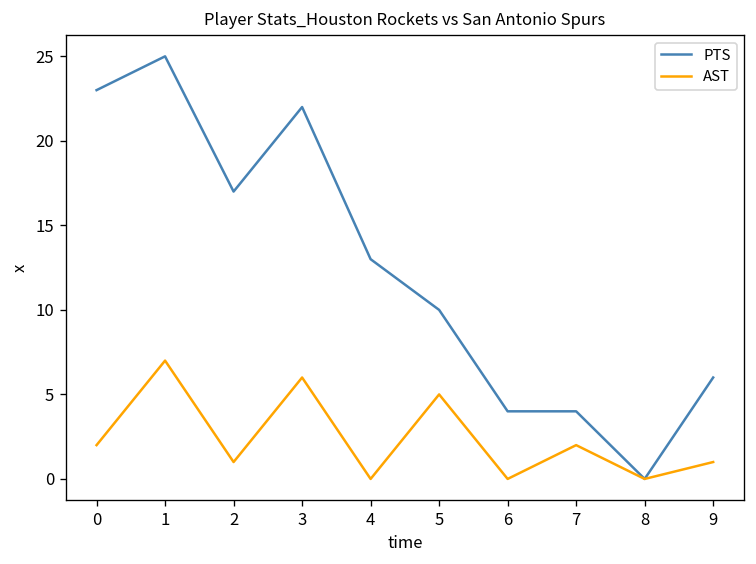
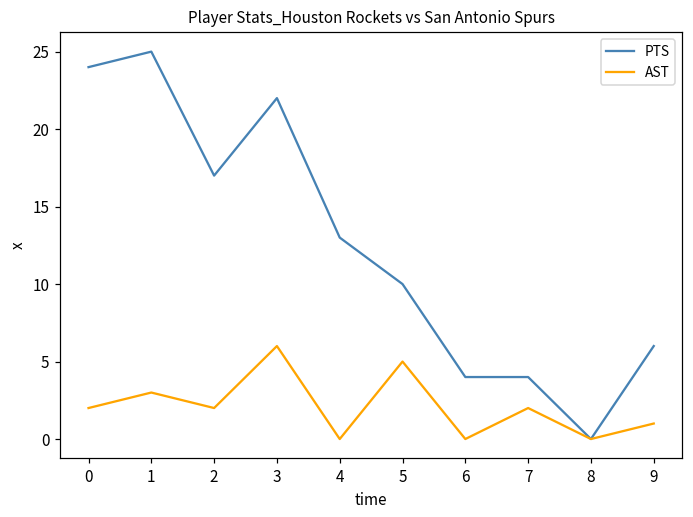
PTS, 0: 23 -> 24
AST, 1: 7 -> 3
AST, 2: 1 -> 2
